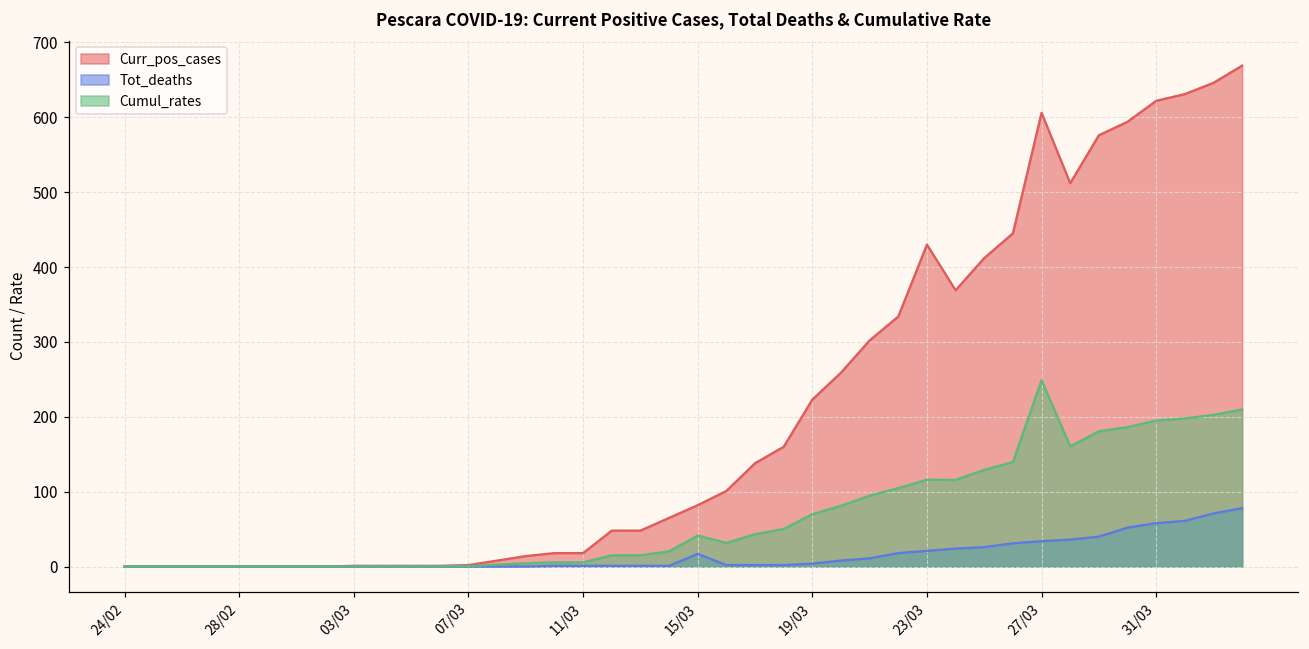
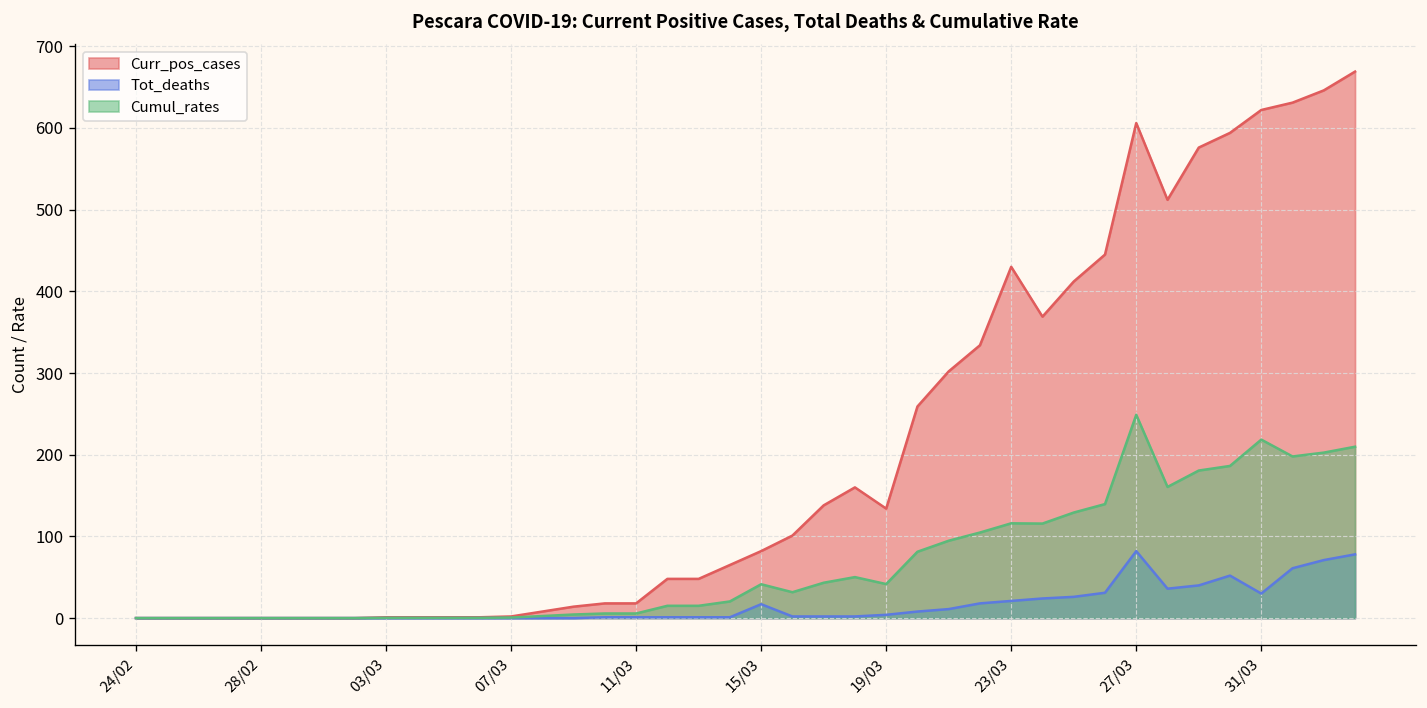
Curr_pos_cases, 19/03: 220 -> 130
Cumul_rates, 19/03: 70 -> 40
Tot_deaths, 27/03: 30 -> 80
Tot_deaths, 31/03: 60 -> 30
Cumul_rates, 31/03: 200 -> 220
